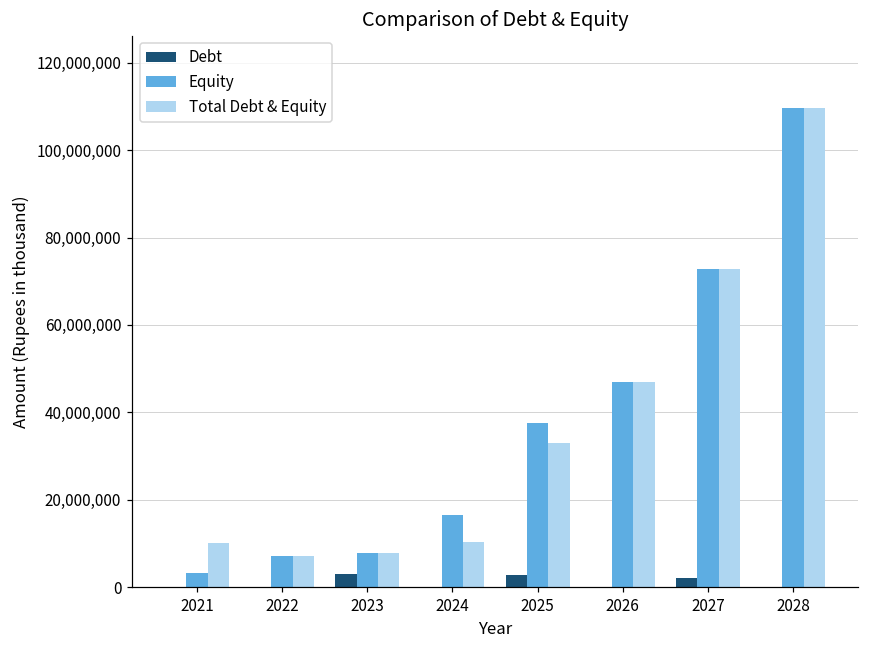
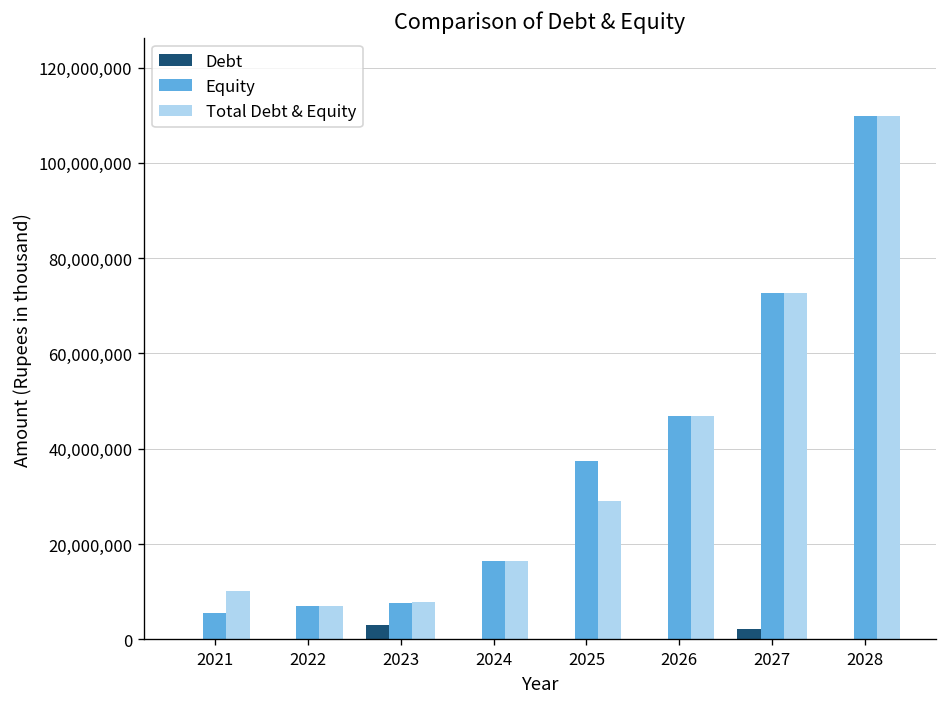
Equity, 2021: 3,000,000 -> 6,000,000
Total Debt & Equity, 2024: 10,000,000 -> 16,000,000
Debt, 2025: 3,000,000 -> 0
Total Debt & Equity, 2025: 33,000,000 -> 29,000,000
